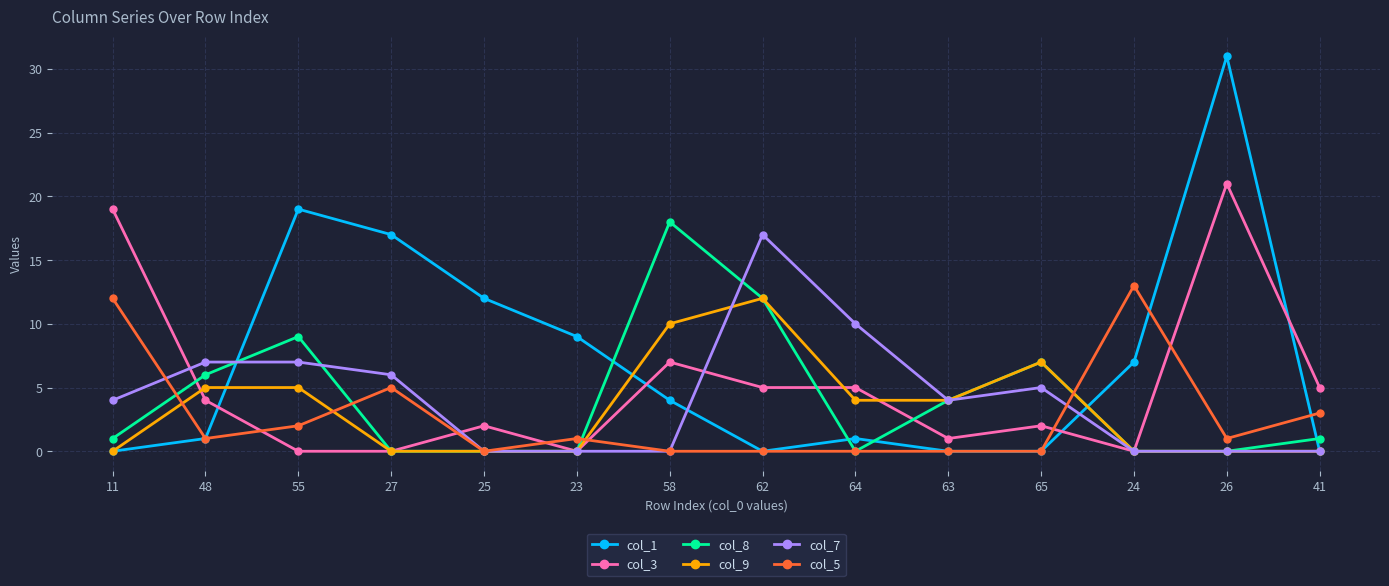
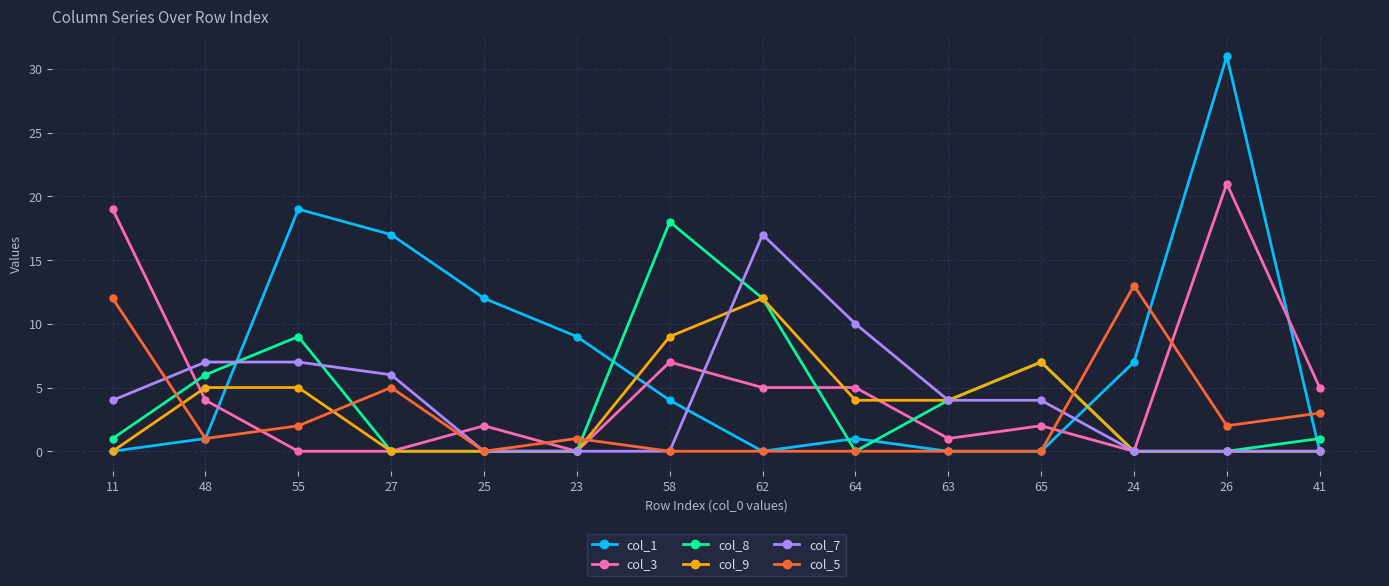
col_9, 58: 10 -> 9
col_7, 65: 5 -> 4
col_5, 26: 1 -> 2
